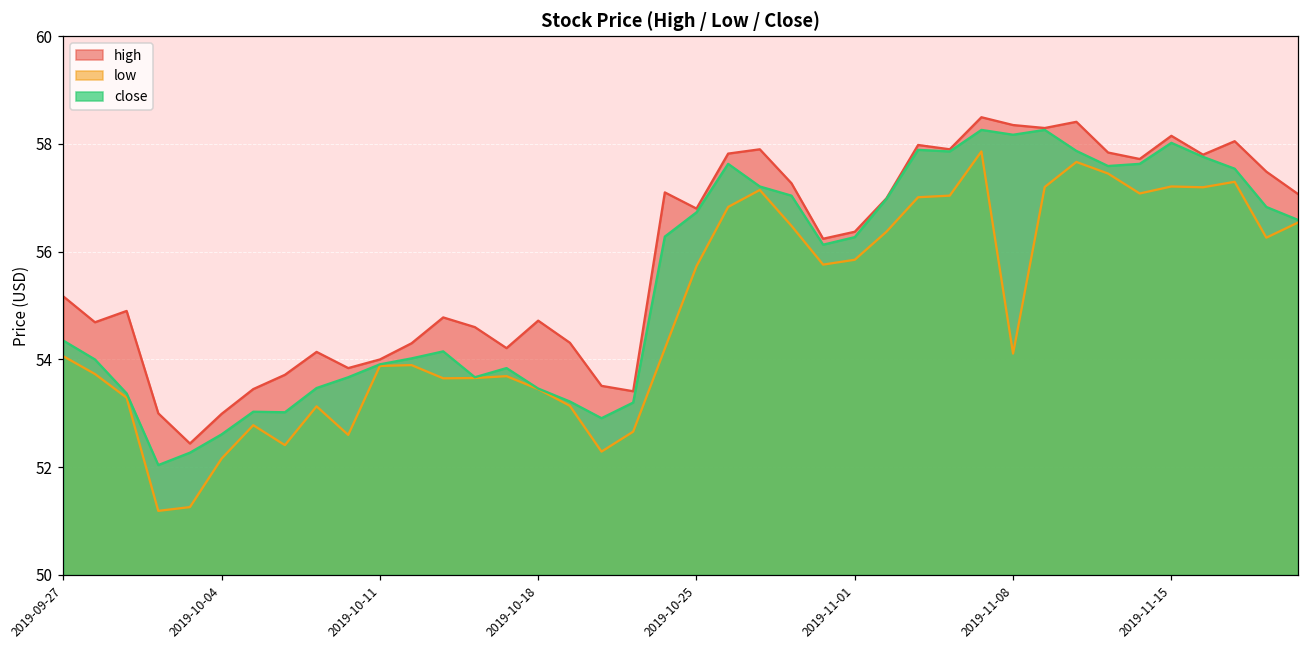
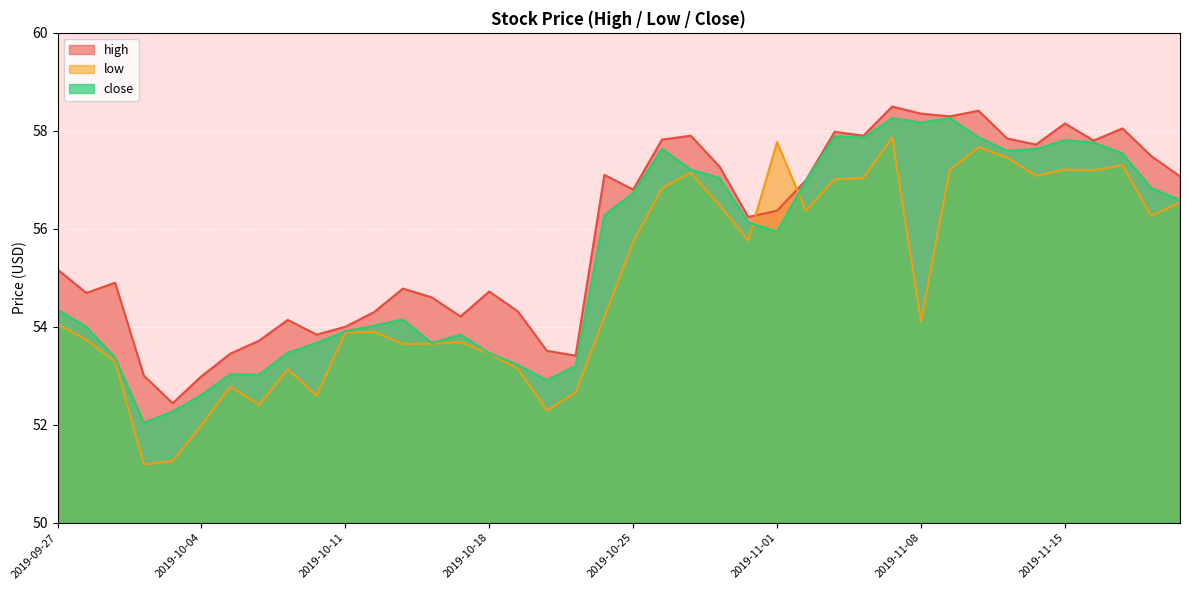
low, 2019-10-04: 52.2 -> 52.0
low, 2019-11-01: 55.9 -> 57.8
close, 2019-11-01: 56.3 -> 55.9
close, 2019-11-15: 58.0 -> 57.8
